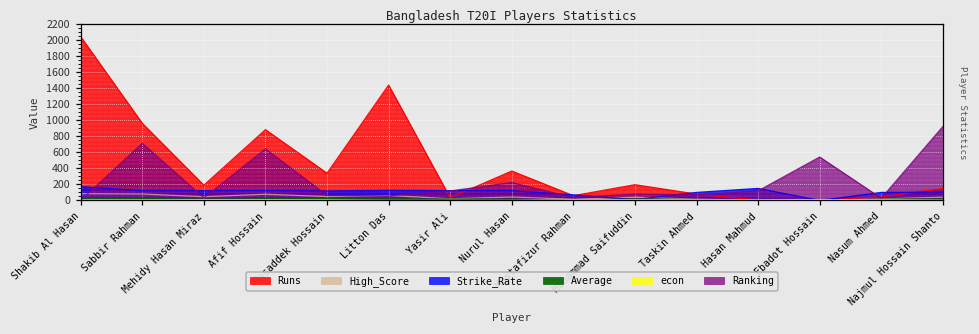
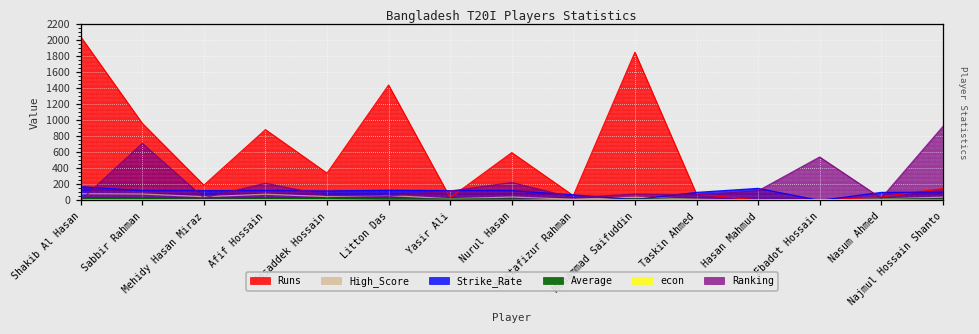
Ranking, Afif Hossain: 600 -> 200
Runs, Nurul Hasan: 400 -> 600
Runs, Mohammad Saifuddin: 200 -> 1900
